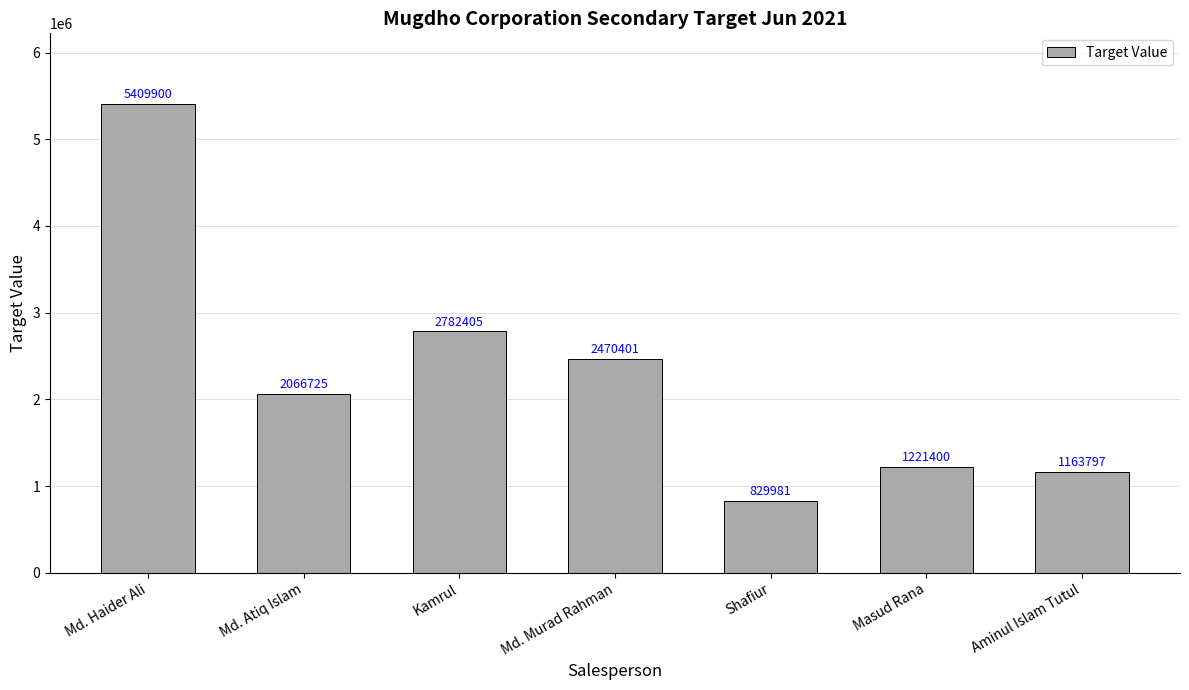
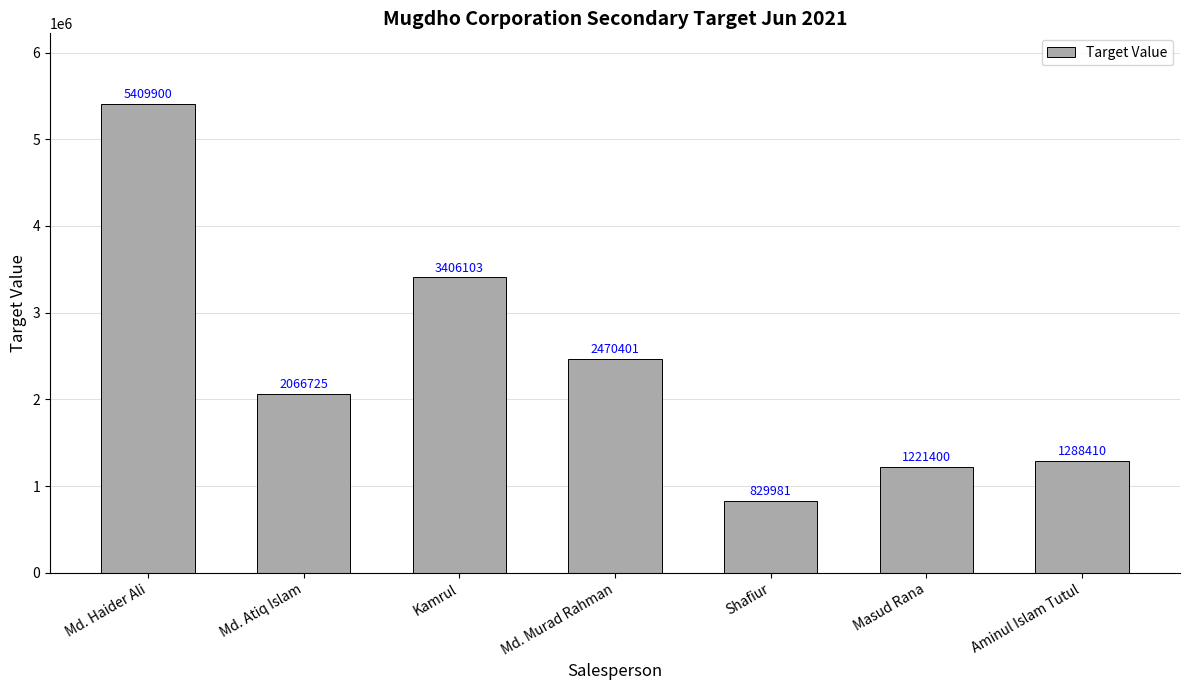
Kamrul: 2782405 -> 3406103
Aminul Islam Tutul: 1163797 -> 1288410
